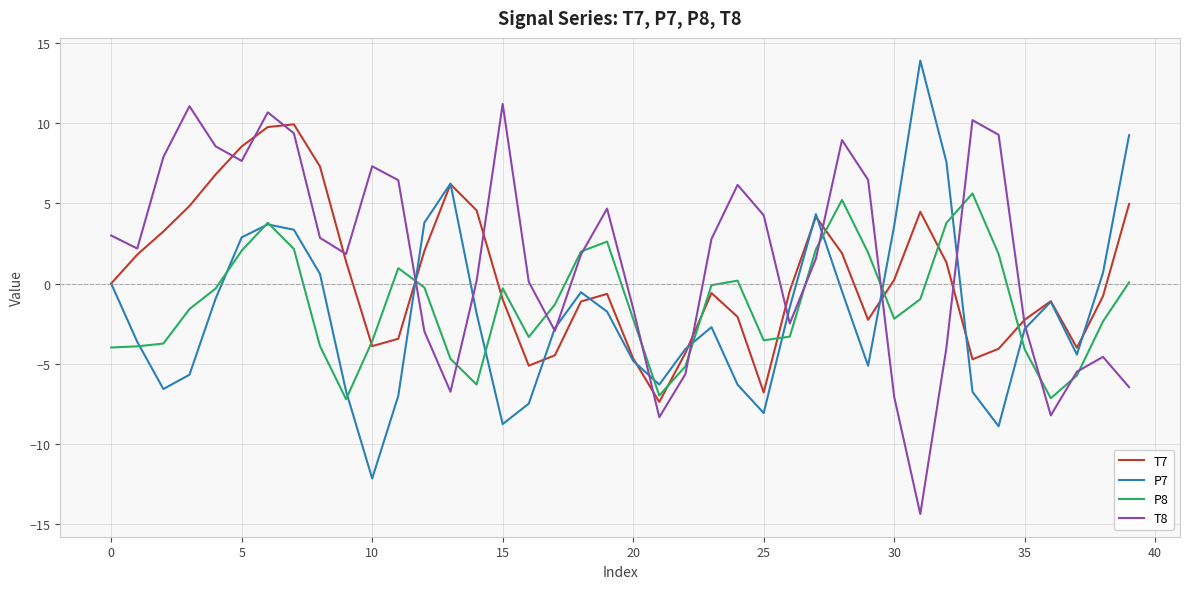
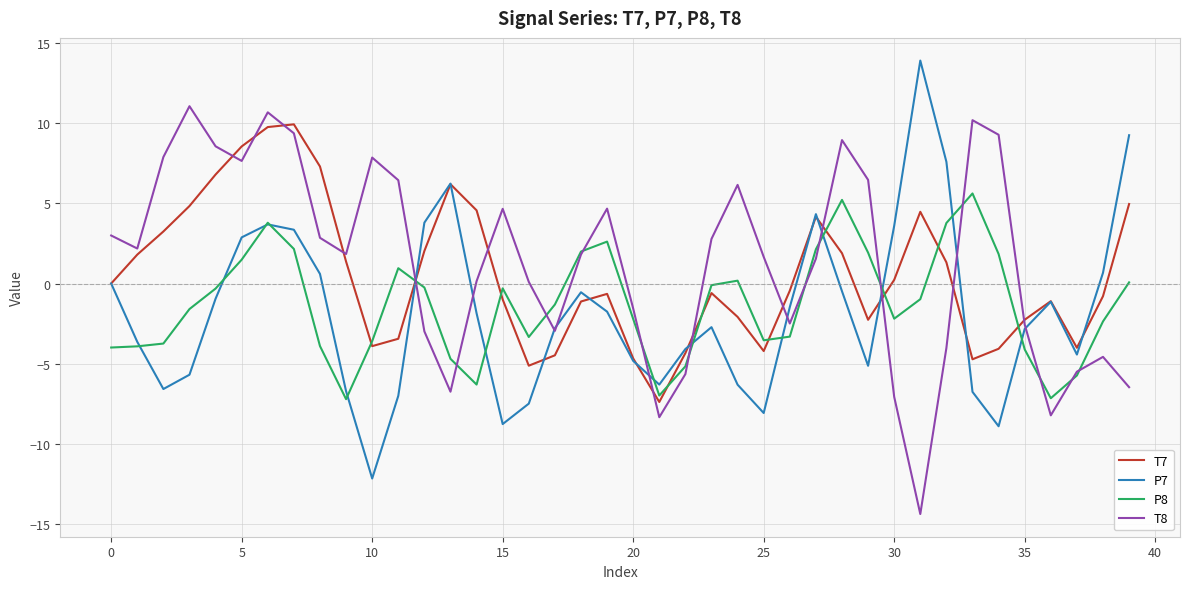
P8, 5: 2.0 -> 1.5
T8, 10: 7.3 -> 7.9
T8, 15: 11.2 -> 4.7
T7, 25: -6.8 -> -4.2
T8, 25: 4.3 -> 1.7
